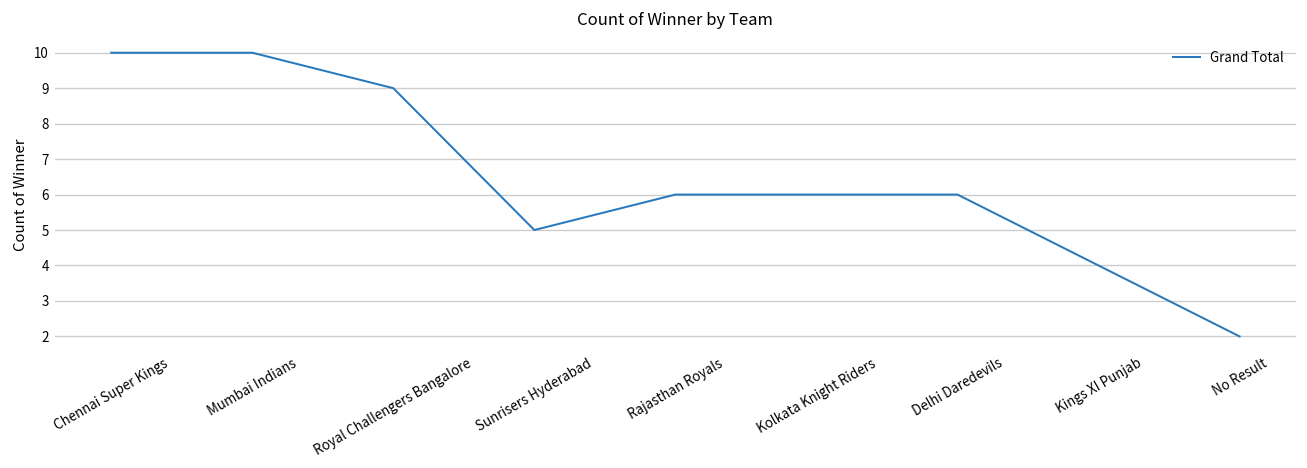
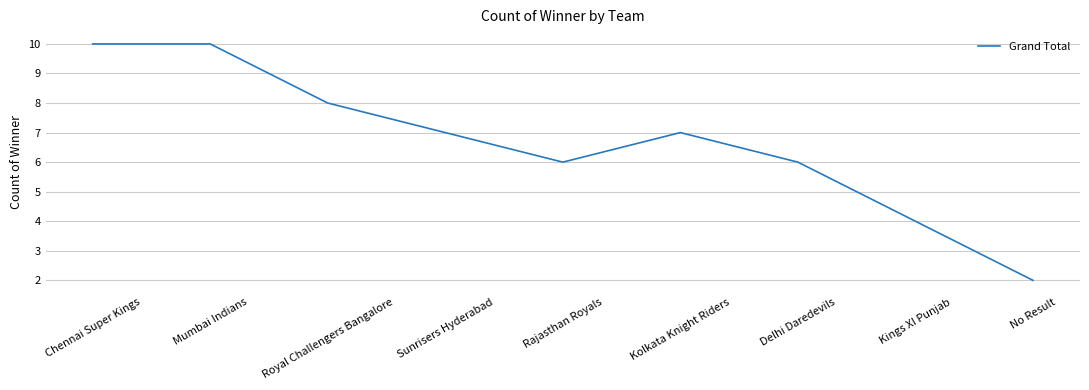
Royal Challengers Bangalore: 9 -> 8
Sunrisers Hyderabad: 5 -> 7
Kolkata Knight Riders: 6 -> 7
